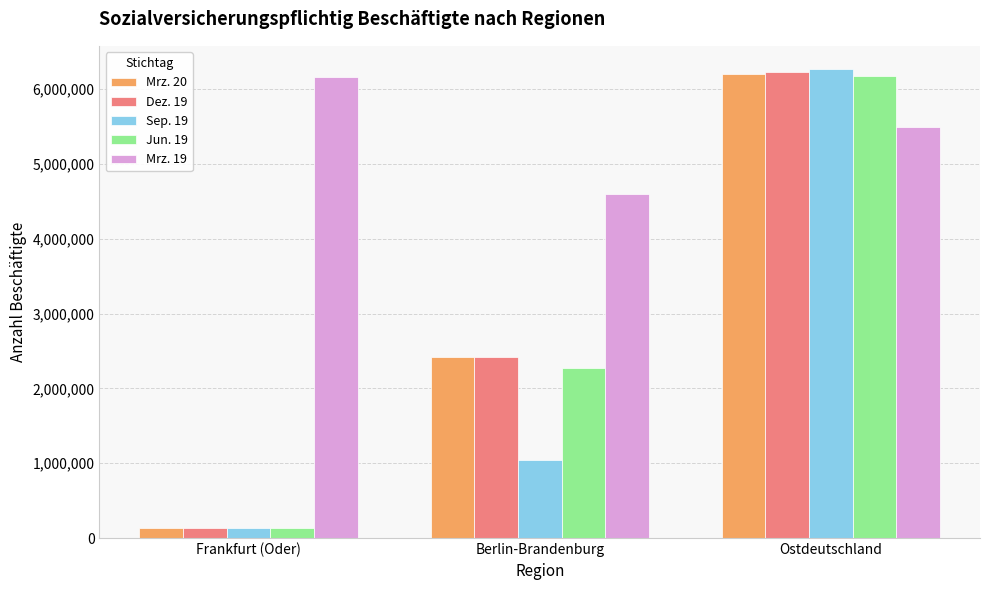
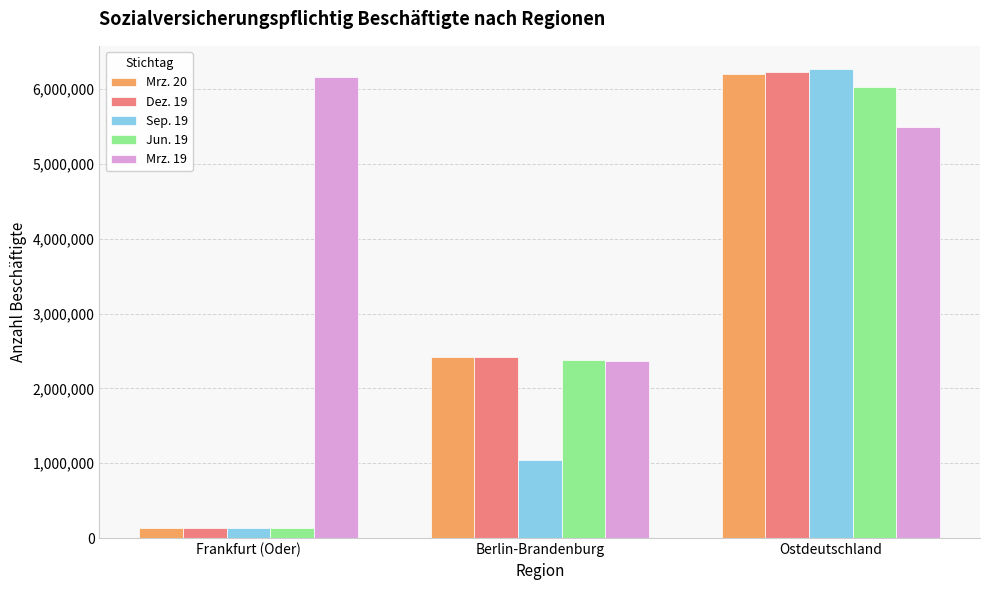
Jun. 19, Berlin-Brandenburg: 2,300,000 -> 2,400,000
Mrz. 19, Berlin-Brandenburg: 4,600,000 -> 2,400,000
Jun. 19, Ostdeutschland: 6,200,000 -> 6,000,000
